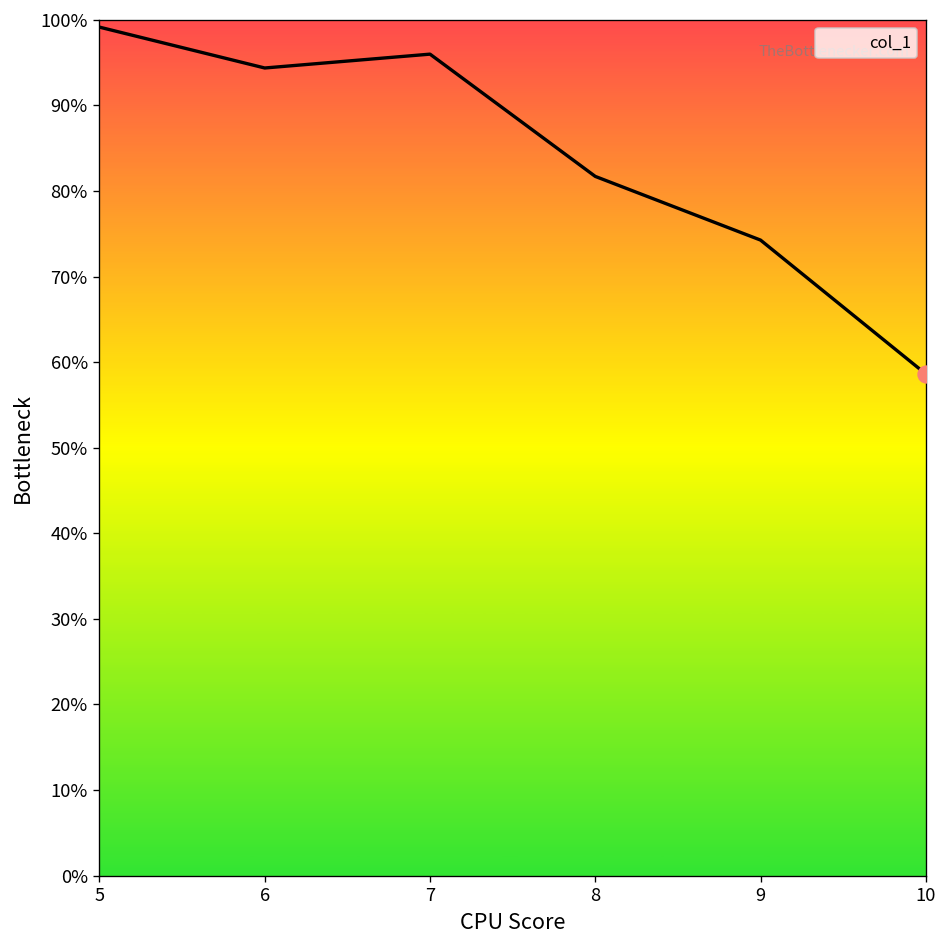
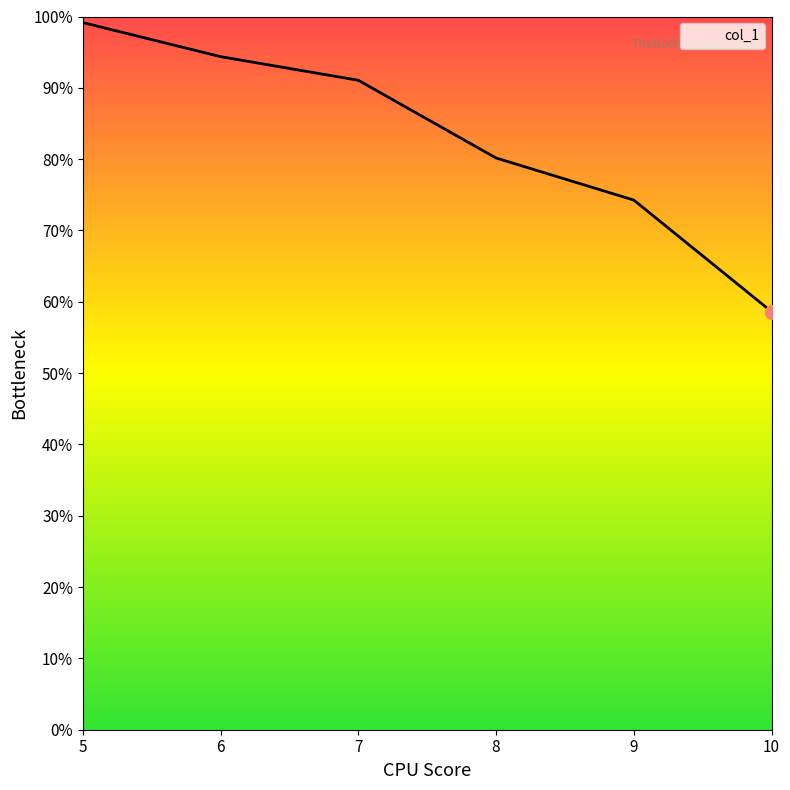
col_1, 7: 96% -> 91%
col_1, 8: 82% -> 80%
